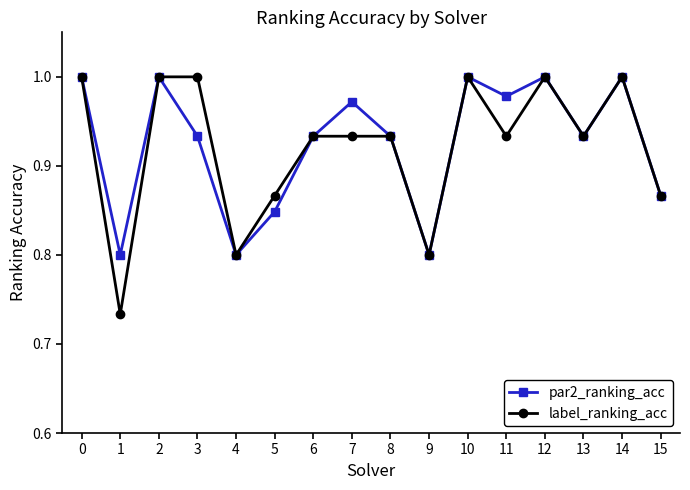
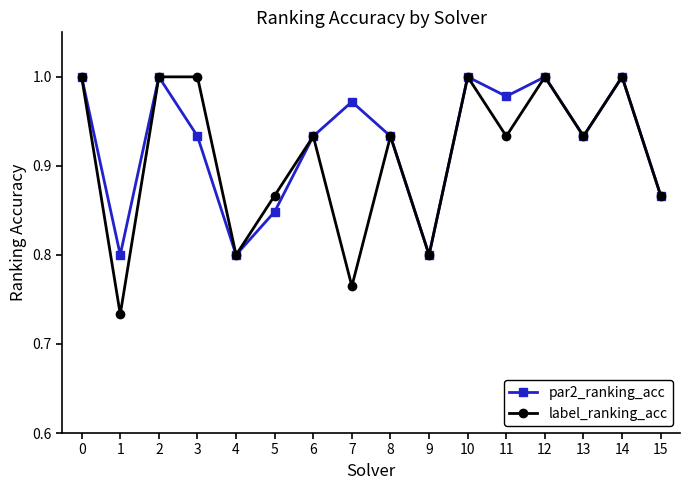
label_ranking_acc, 7: 0.93 -> 0.76
